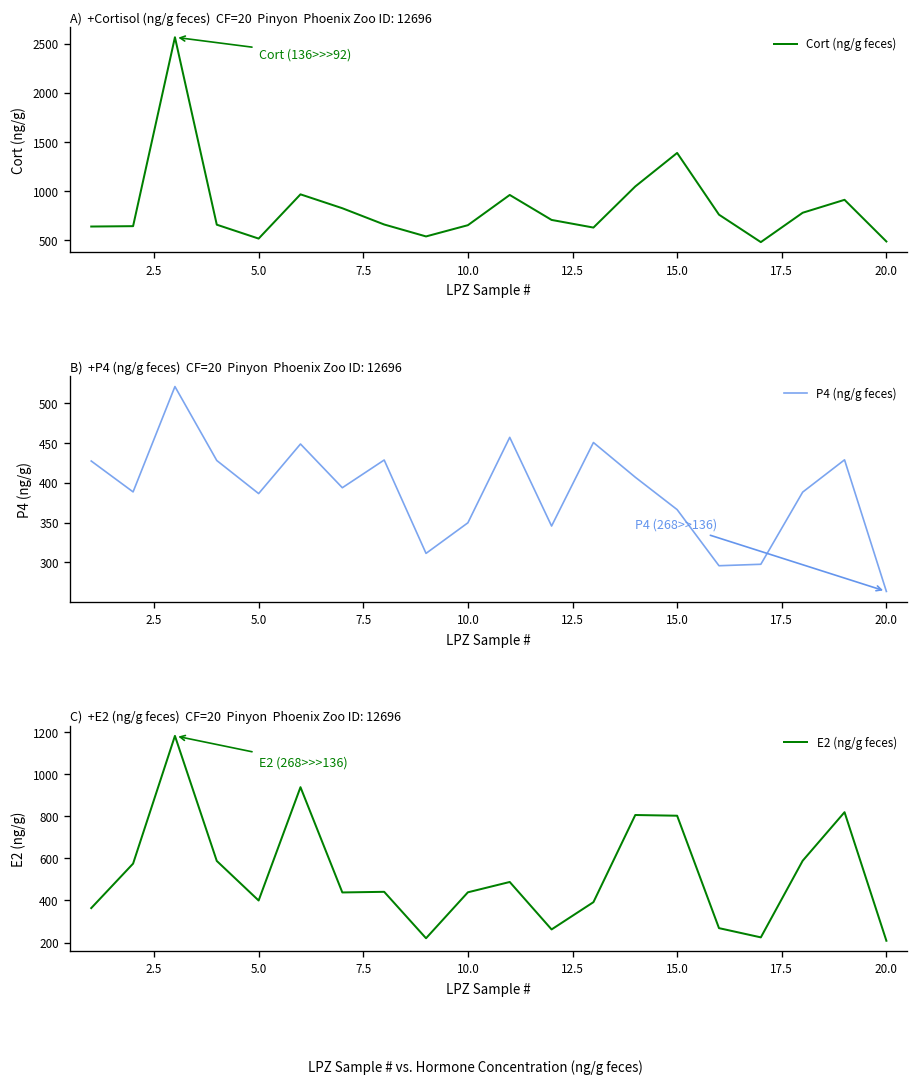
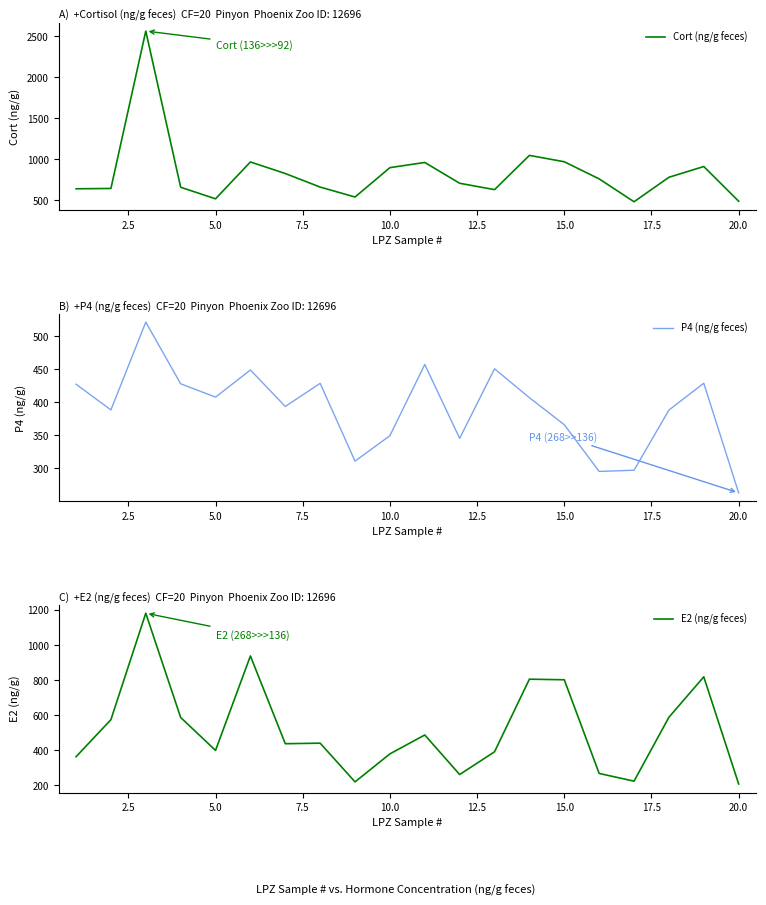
A) +Cortisol (ng/g feces) CF=20 Pinyon Phoenix Zoo ID: 12696, 10.0: 700 -> 900
A) +Cortisol (ng/g feces) CF=20 Pinyon Phoenix Zoo ID: 12696, 15.0: 1400 -> 1000
B) +P4 (ng/g feces) CF=20 Pinyon Phoenix Zoo ID: 12696, 5.0: 390 -> 410
C) +E2 (ng/g feces) CF=20 Pinyon Phoenix Zoo ID: 12696, 10.0: 440 -> 380
